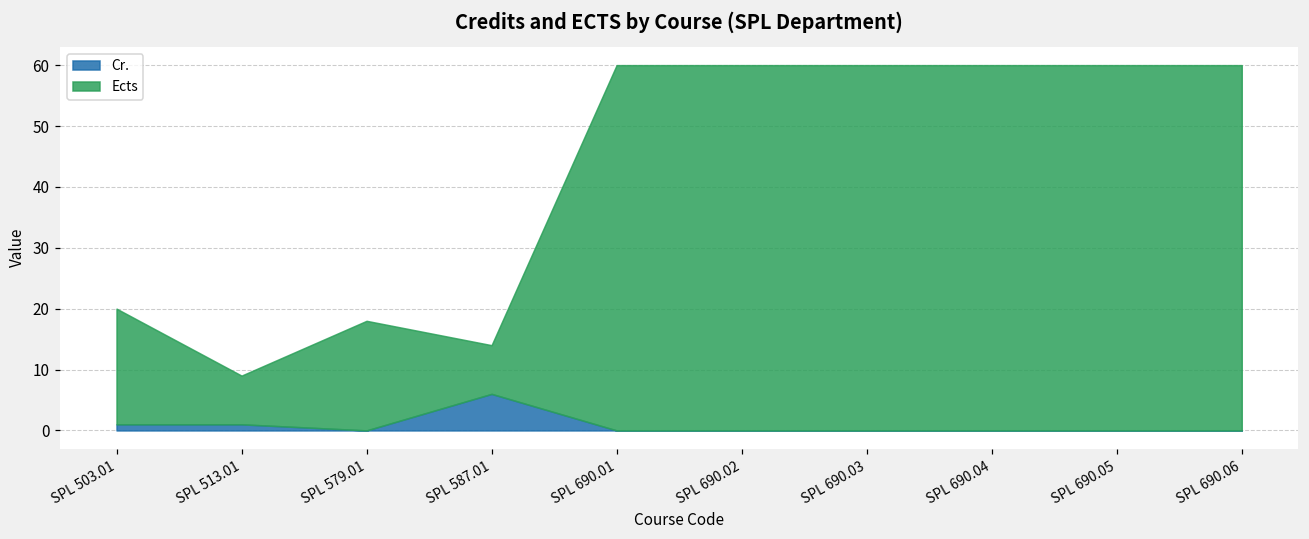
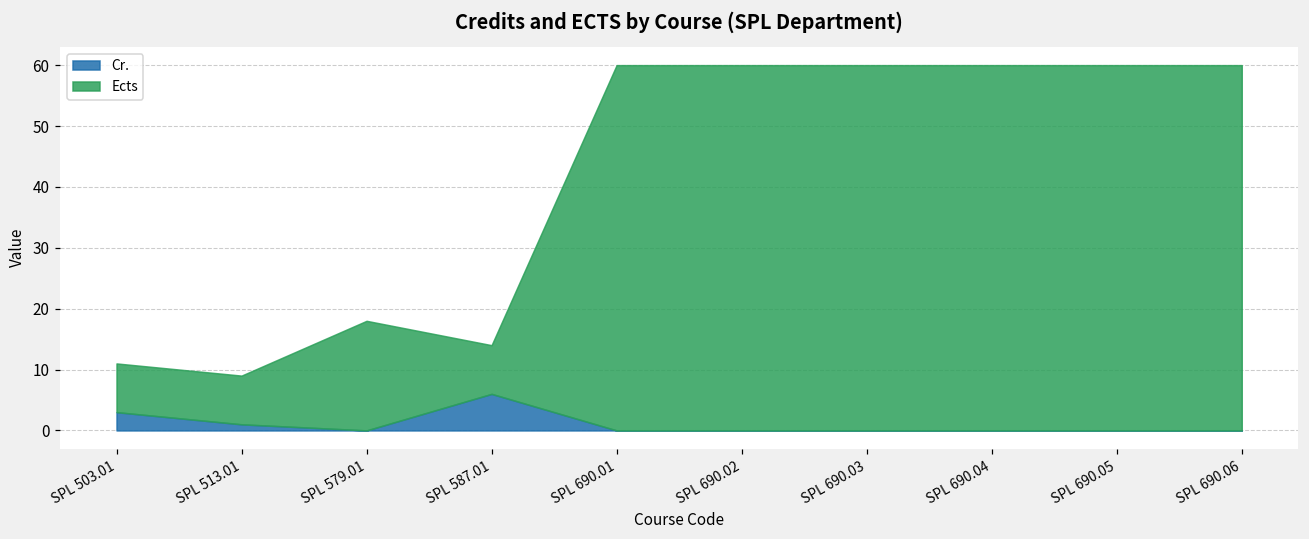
Cr., SPL 503.01: 1 -> 3
Ects, SPL 503.01: 19 -> 8
